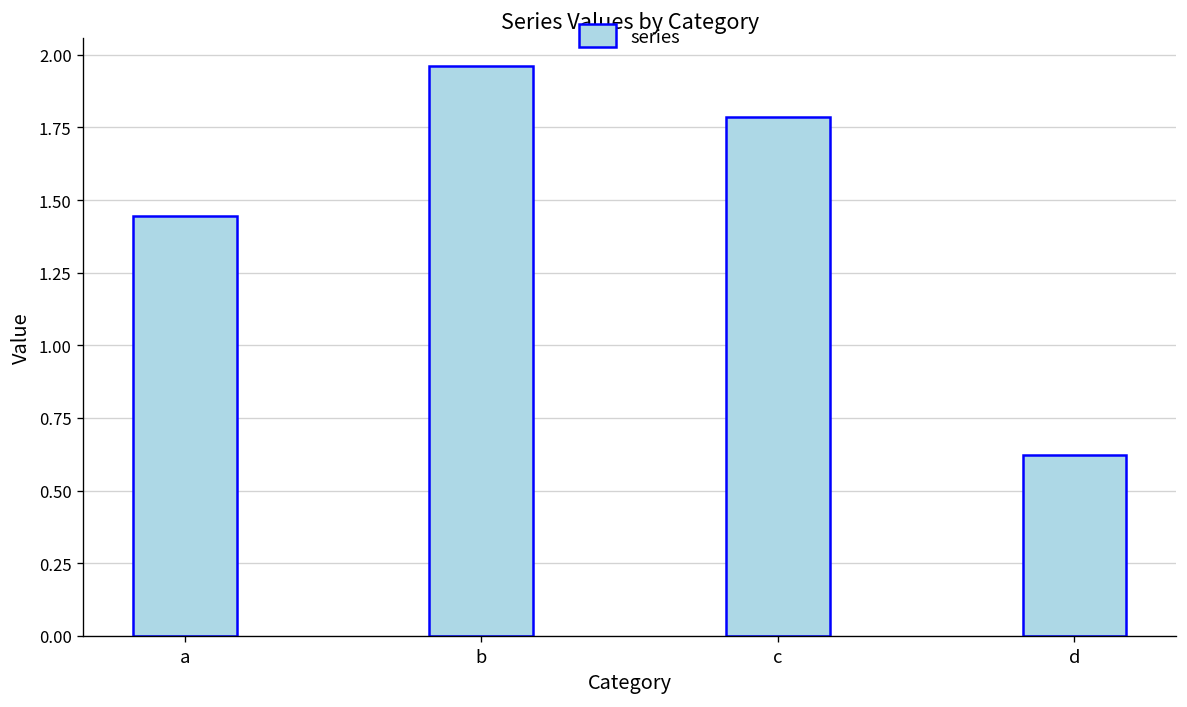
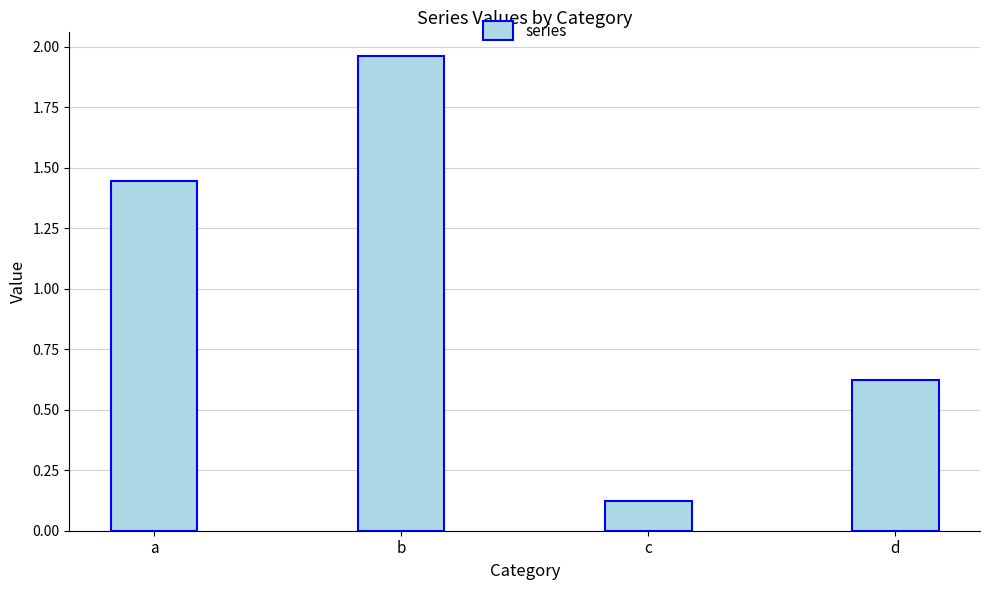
c: 1.79 -> 0.12
